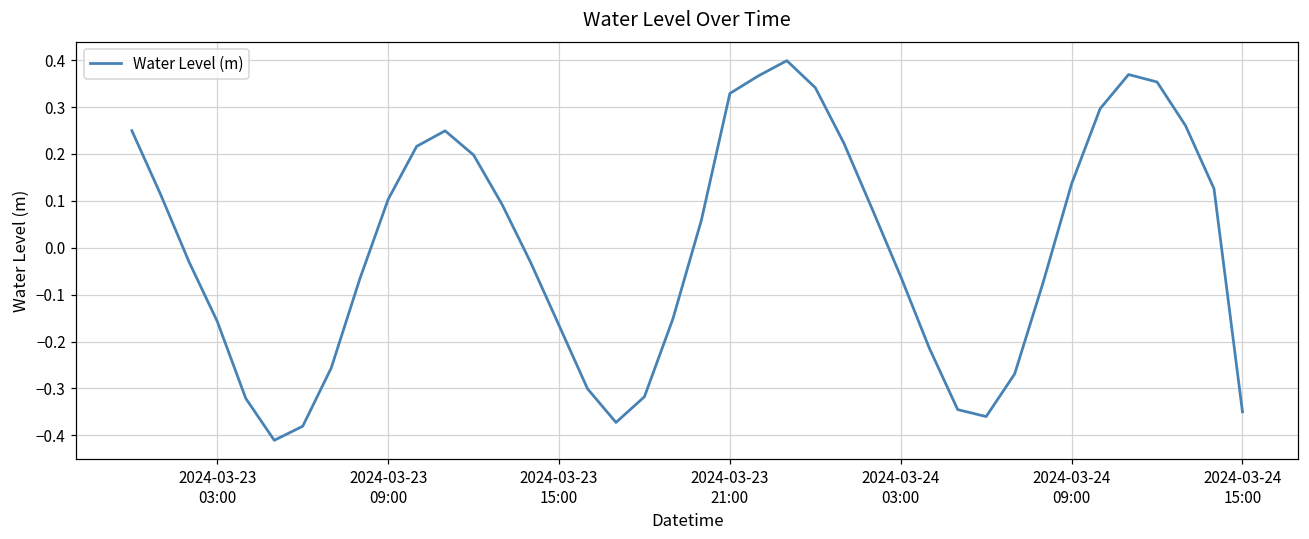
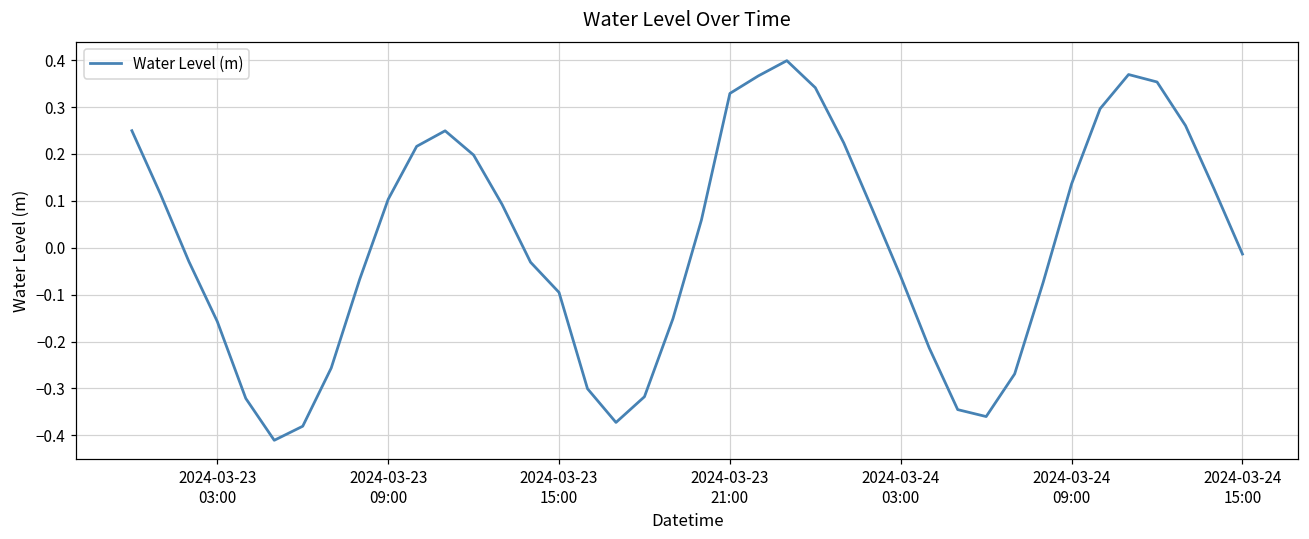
2024-03-23 15:00: -0.17 -> -0.10
2024-03-24 15:00: -0.35 -> -0.01
